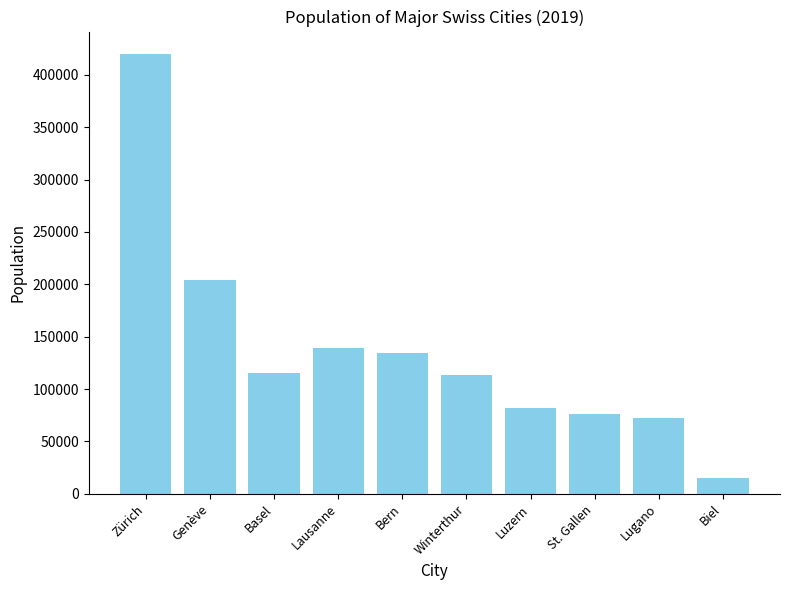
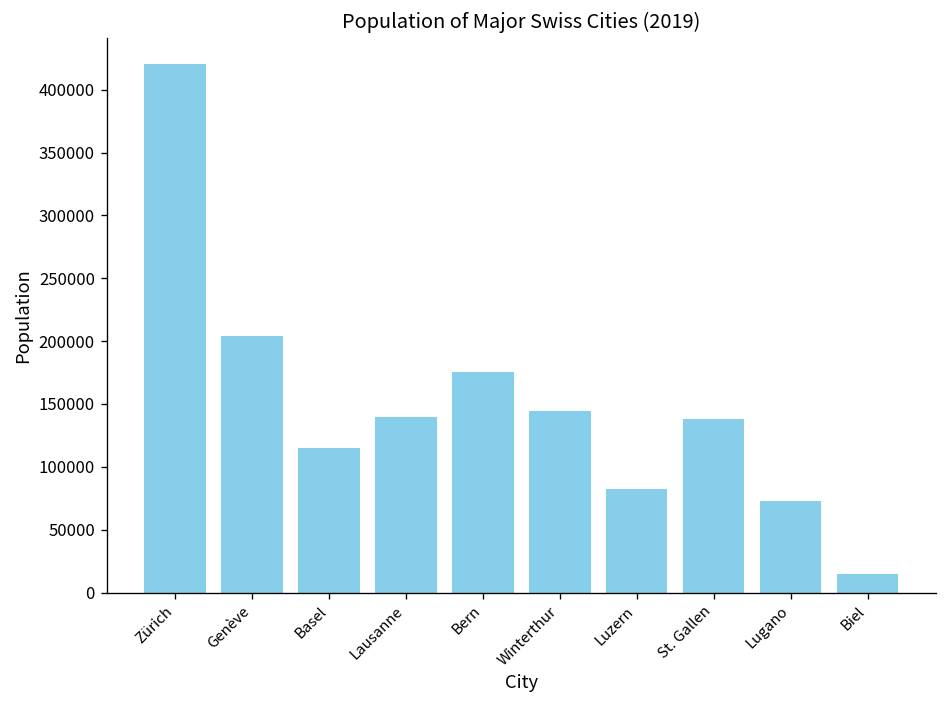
Bern: 135000 -> 176000
Winterthur: 113000 -> 145000
St. Gallen: 76000 -> 138000
